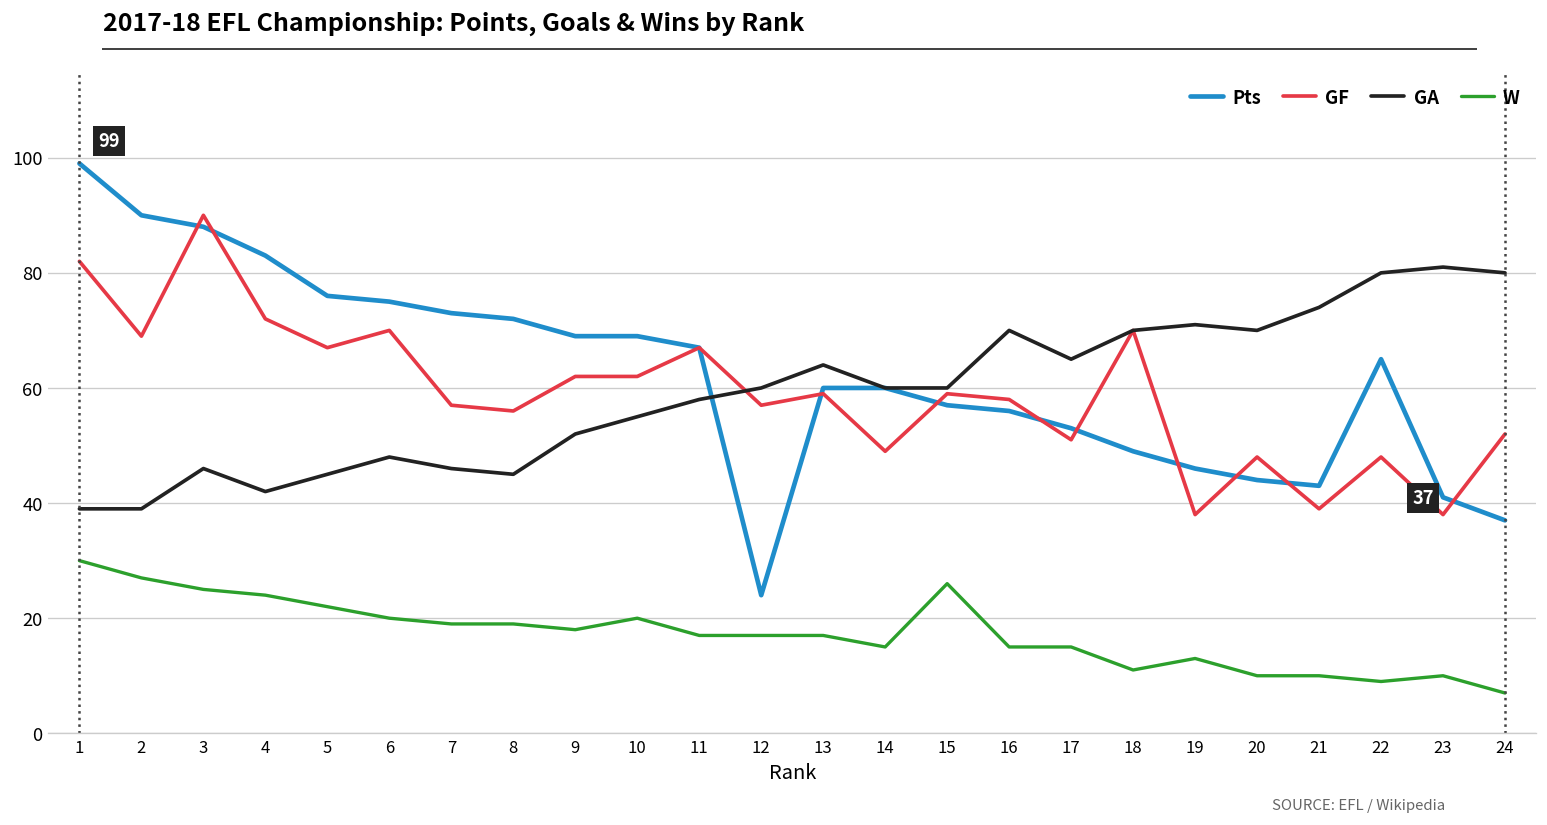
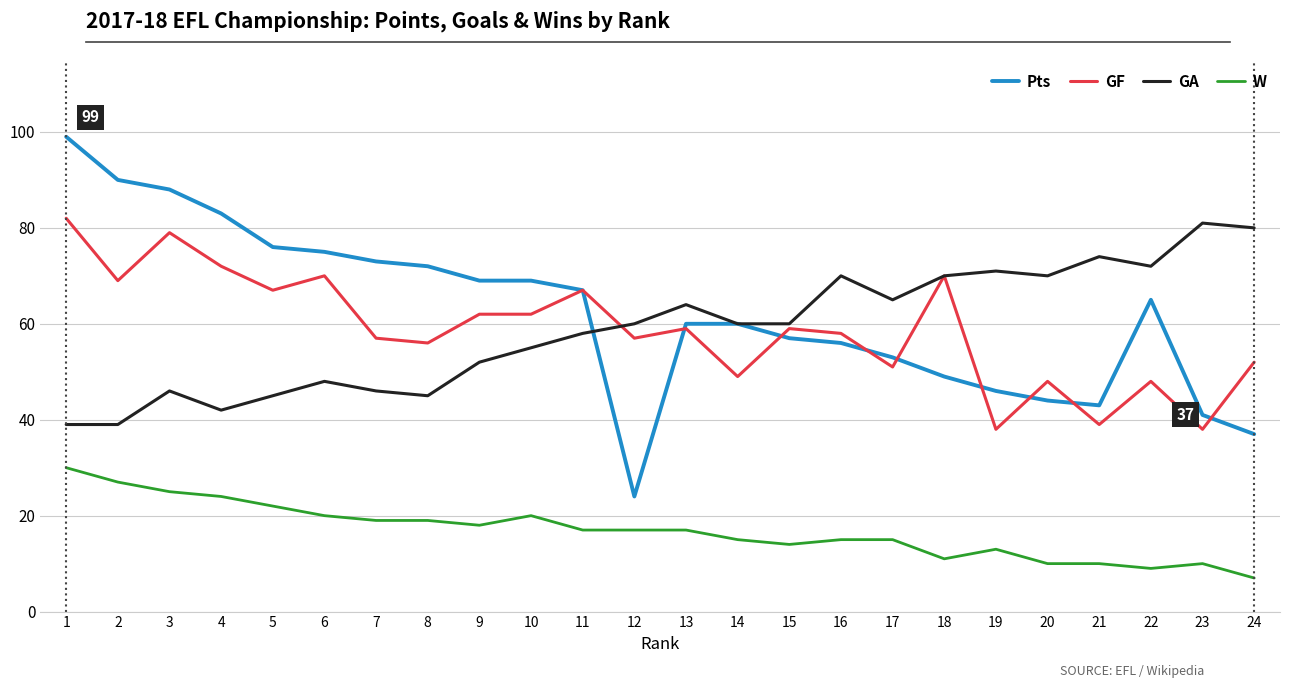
GF, 3: 90 -> 79
W, 15: 26 -> 14
GA, 22: 80 -> 72
